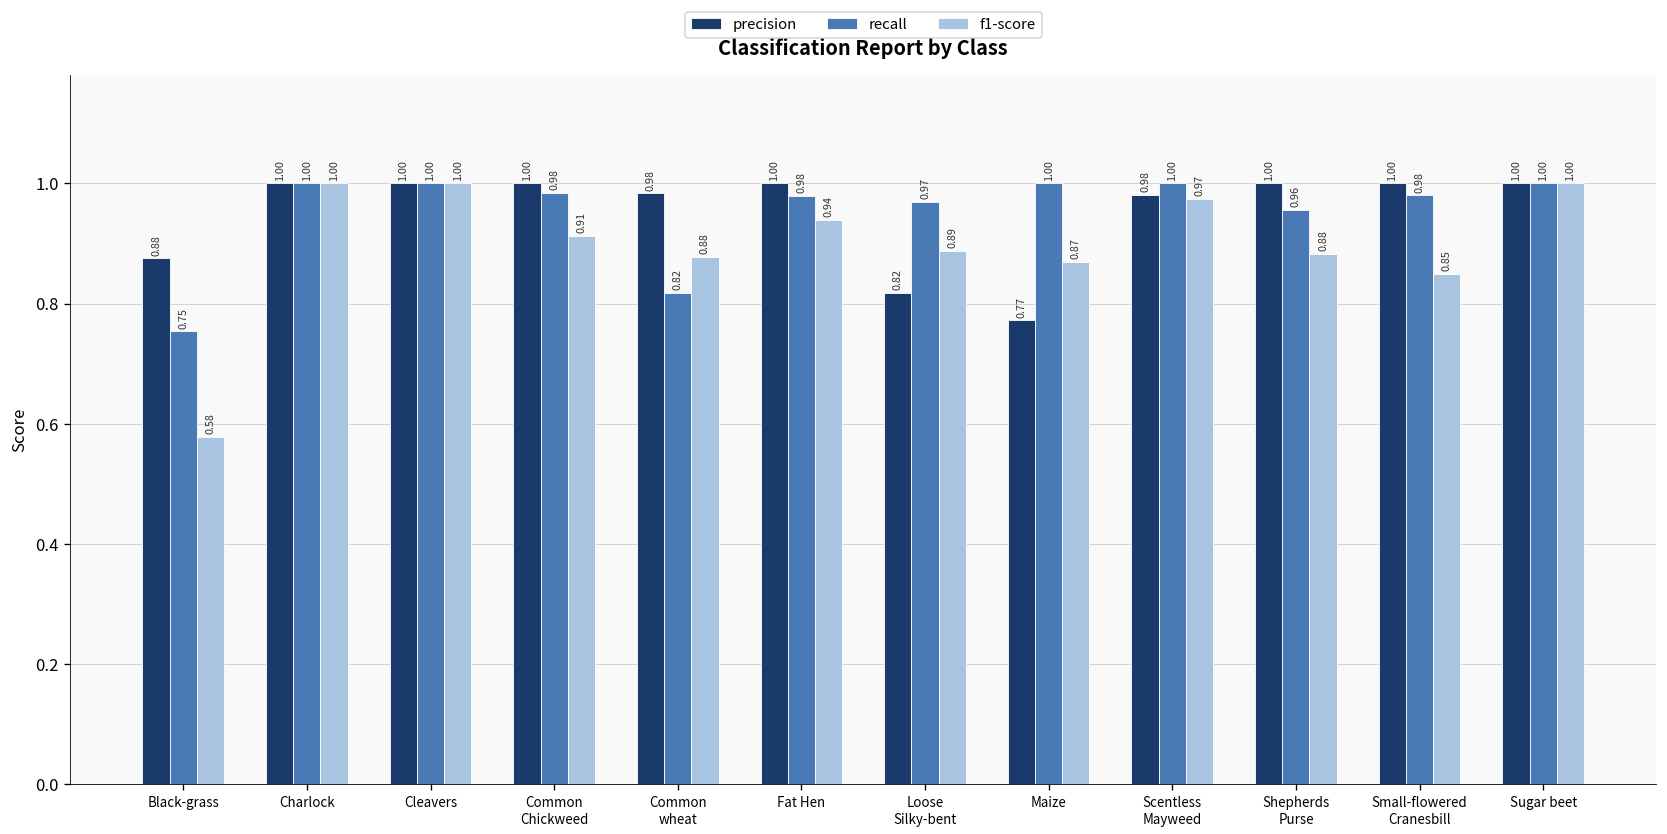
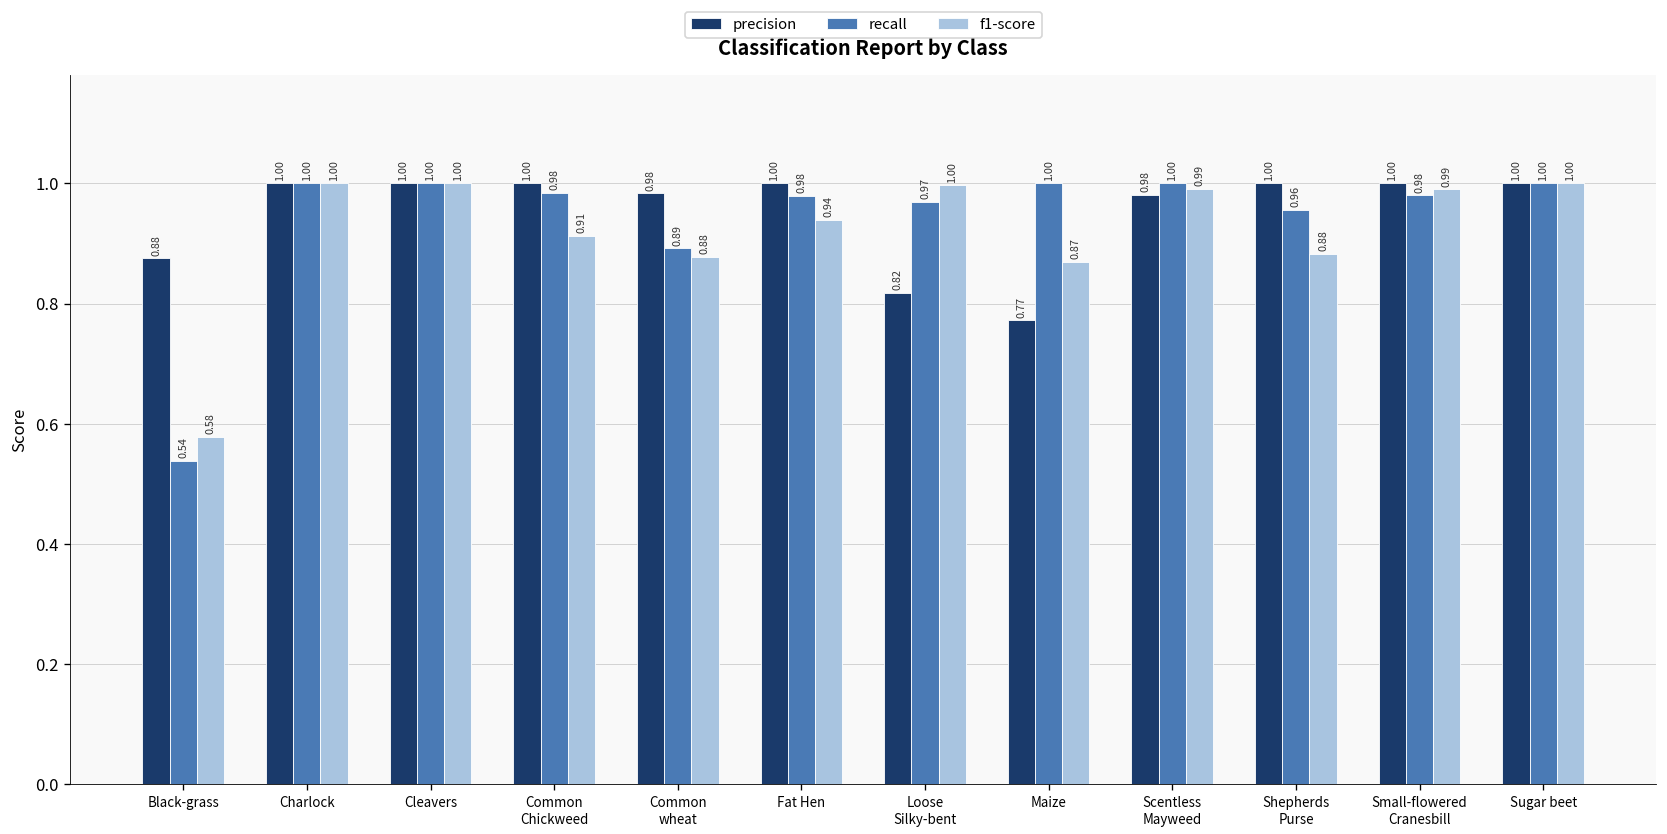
recall, Black-grass: 0.75 -> 0.54
recall, Common wheat: 0.82 -> 0.89
f1-score, Loose Silky-bent: 0.89 -> 1.00
f1-score, Scentless Mayweed: 0.97 -> 0.99
f1-score, Small-flowered Cranesbill: 0.85 -> 0.99
